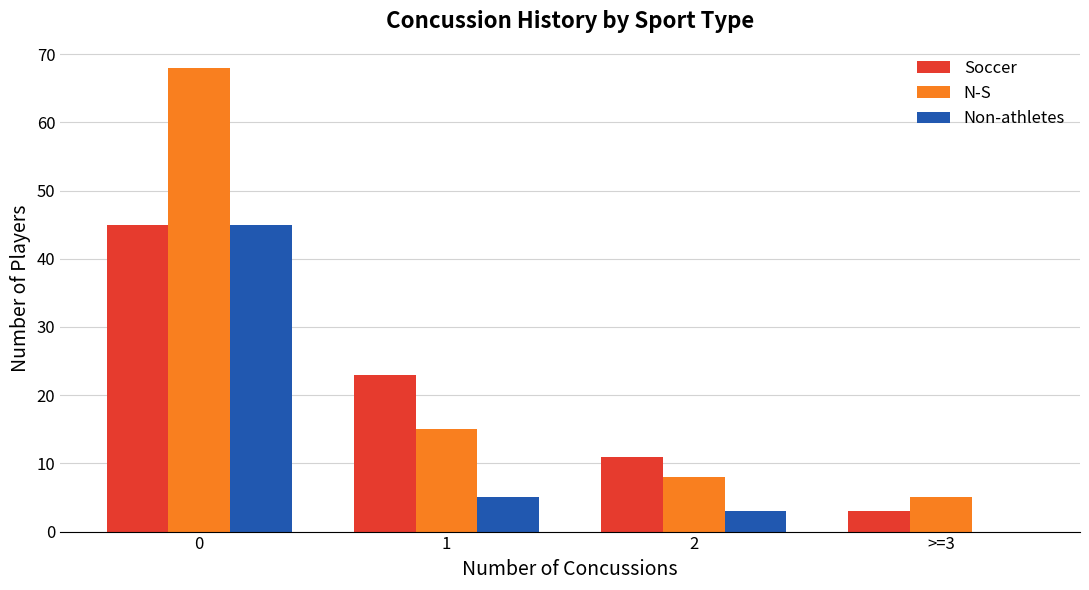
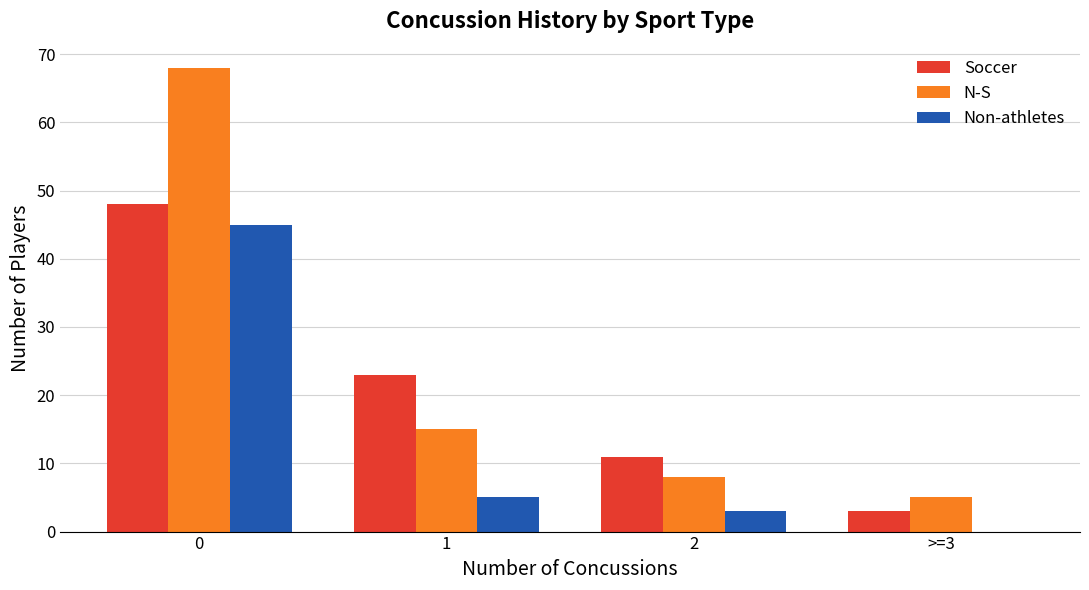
Soccer, 0: 45 -> 48
